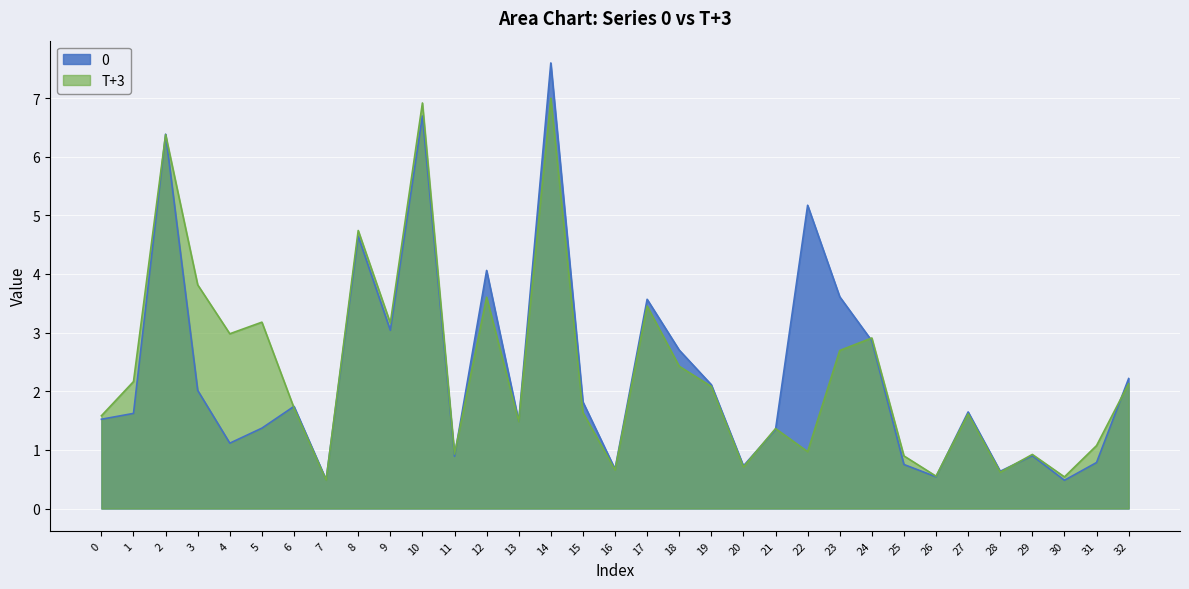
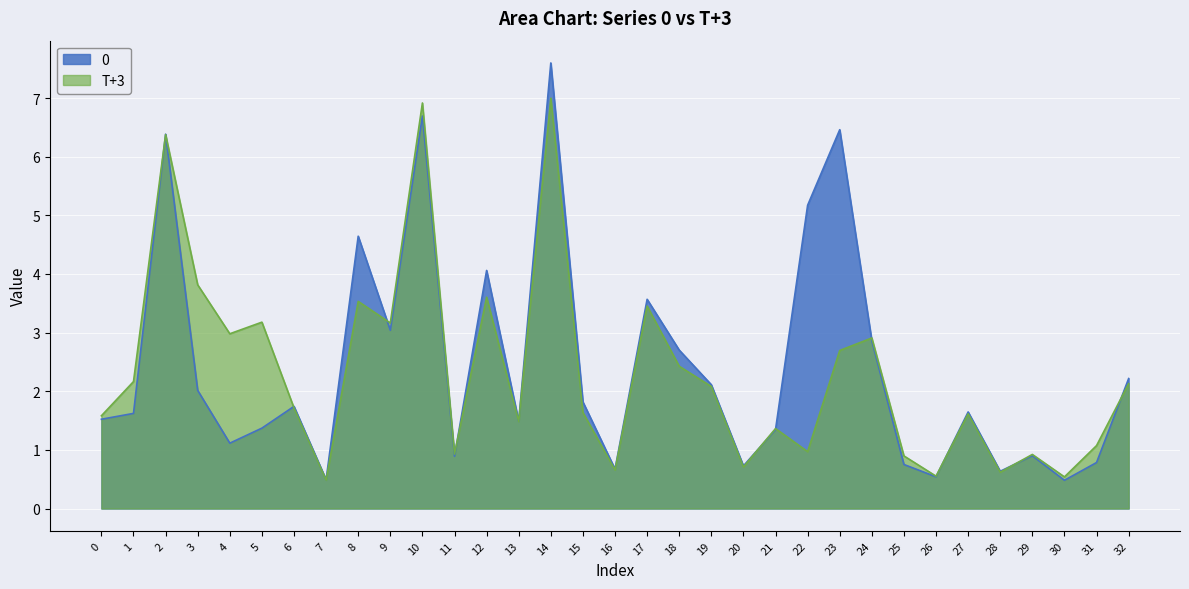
T+3, 8: 4.7 -> 3.5
0, 23: 3.6 -> 6.5
